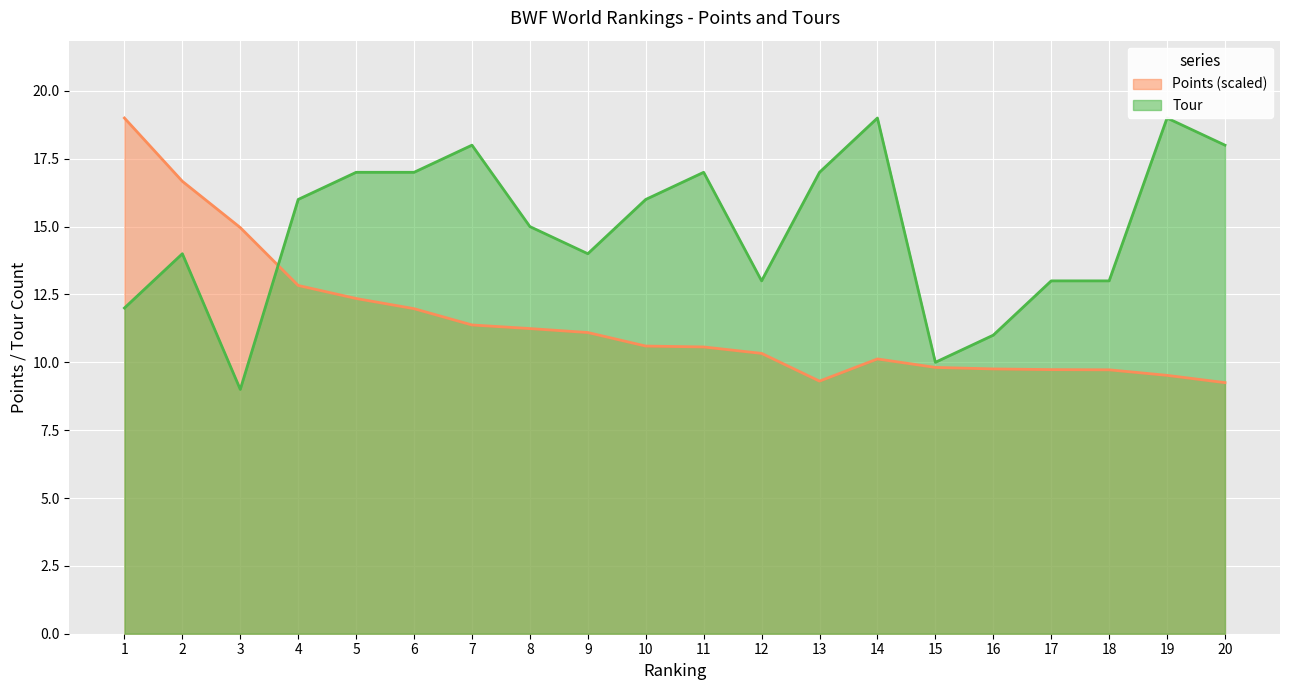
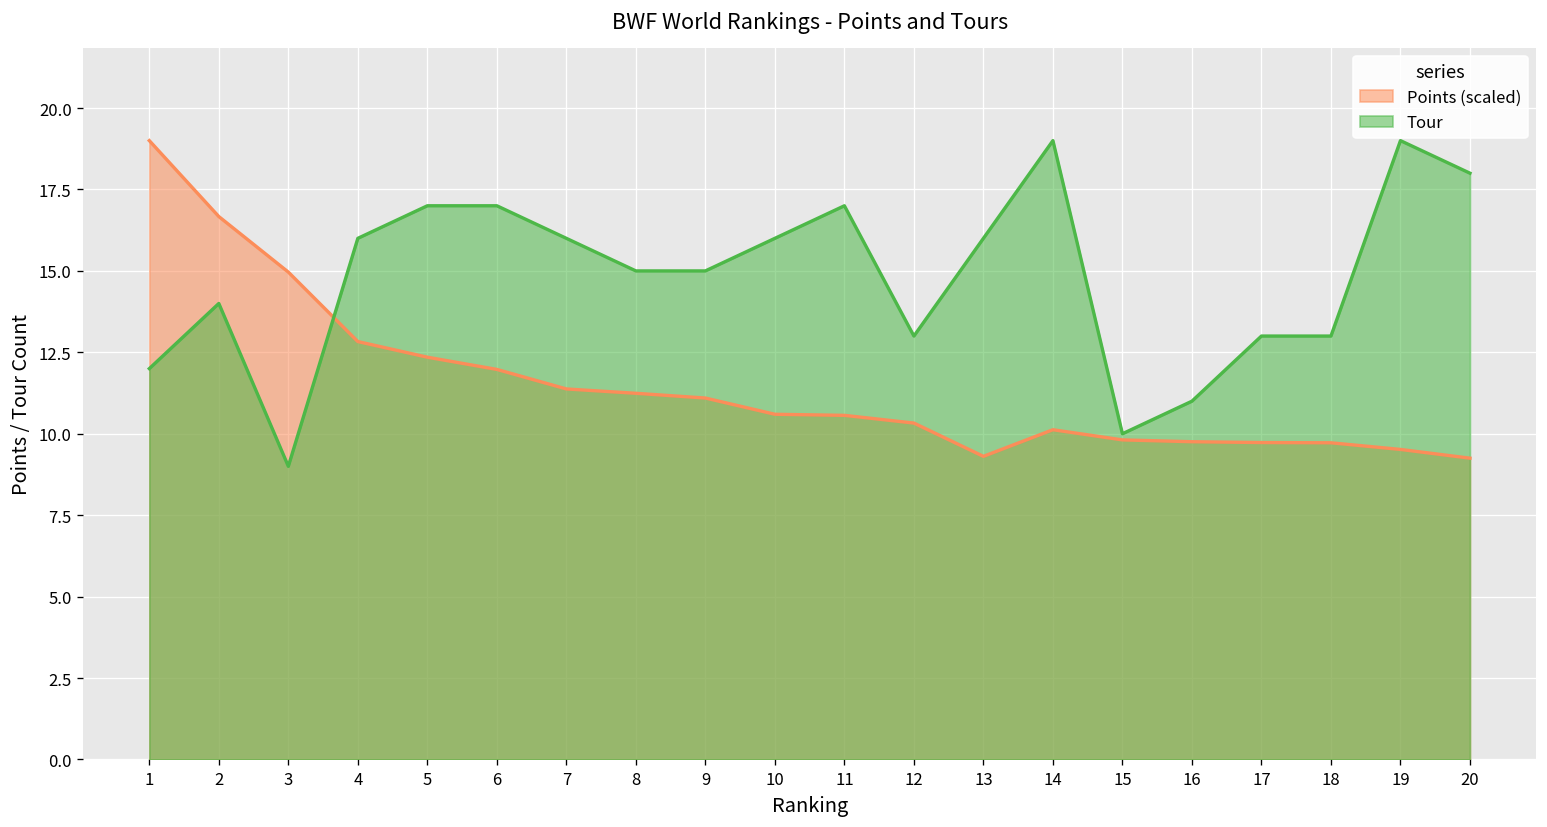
Tour, 7: 18 -> 16
Tour, 9: 14 -> 15
Tour, 13: 17 -> 16
